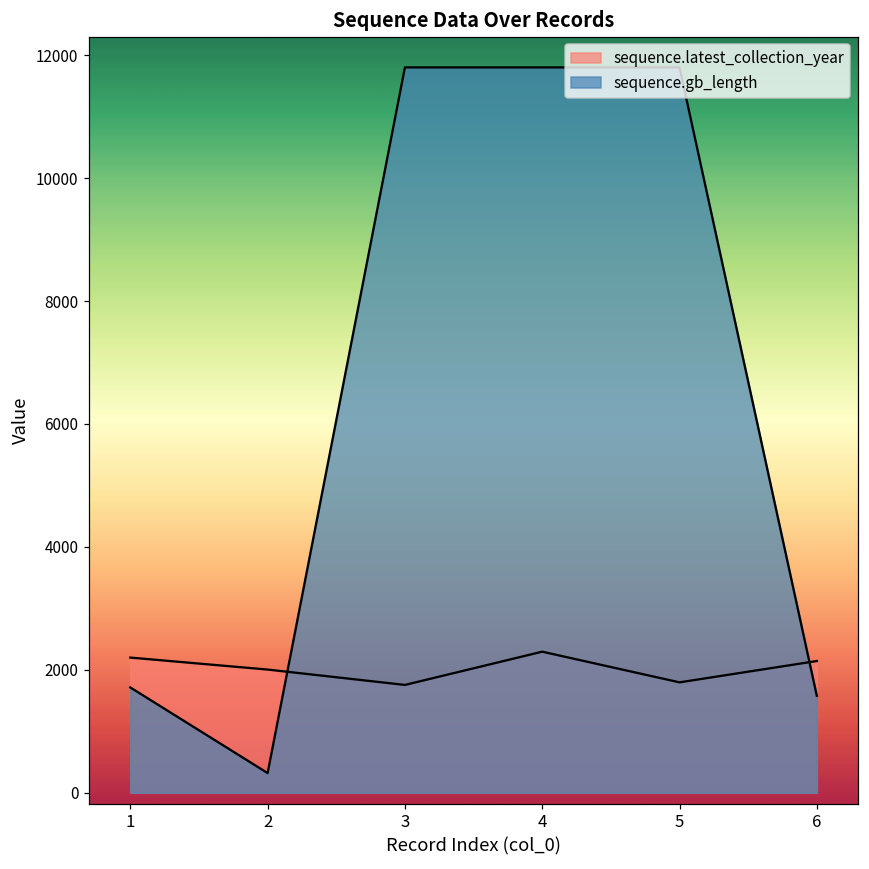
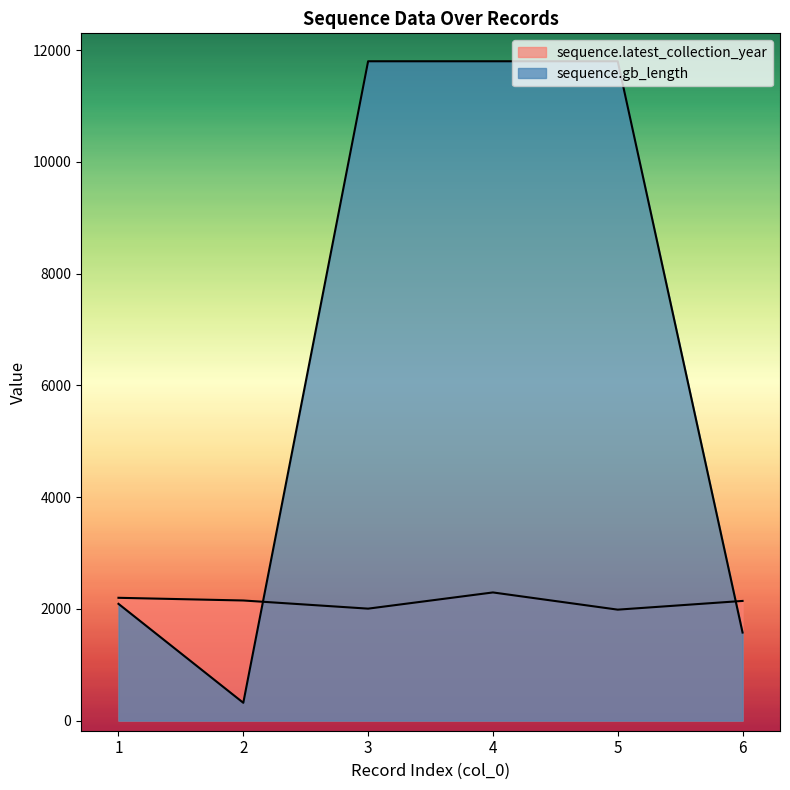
sequence.gb_length, 1: 1700 -> 2100
sequence.latest_collection_year, 2: 2000 -> 2200
sequence.latest_collection_year, 3: 1800 -> 2000
sequence.latest_collection_year, 5: 1800 -> 2000
